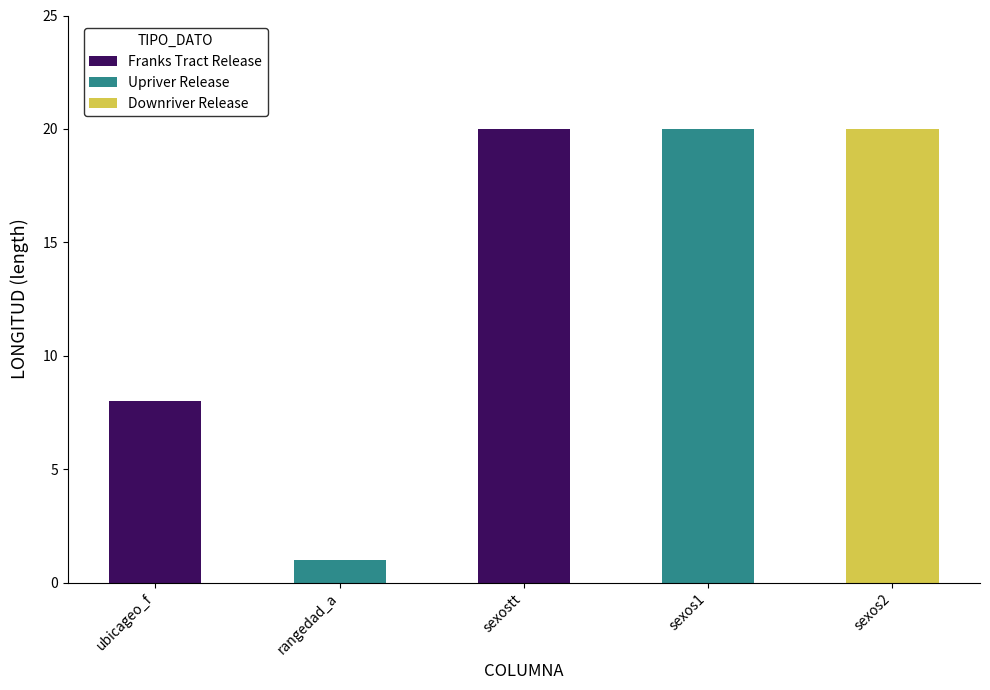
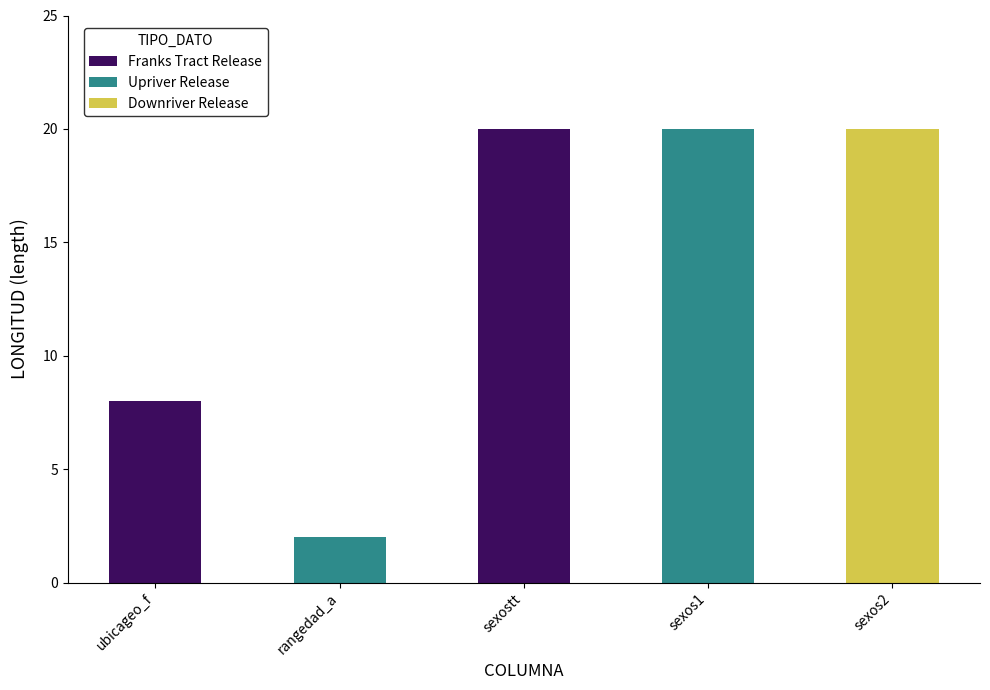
rangedad_a: 1 -> 2
